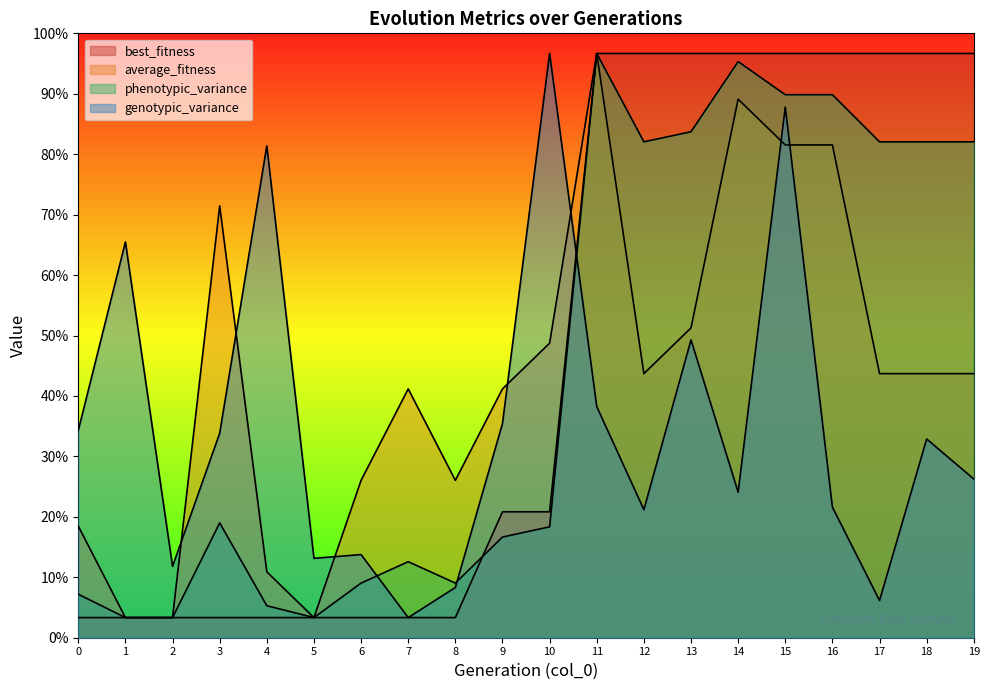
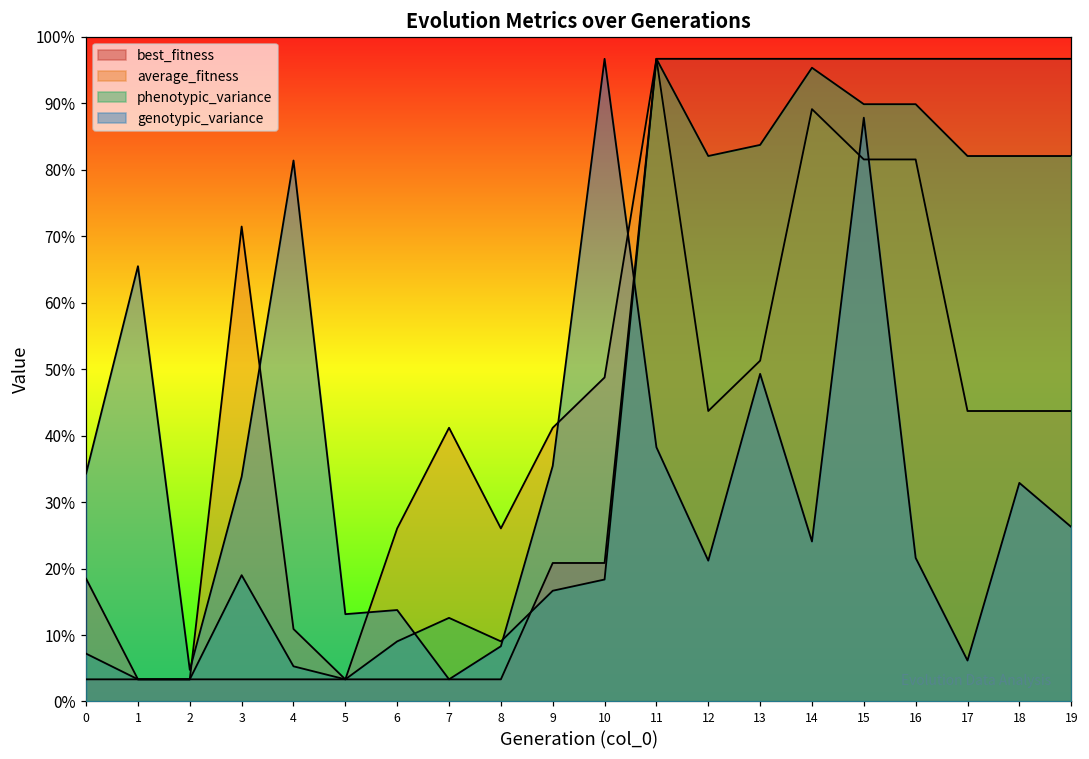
genotypic_variance, 2: 12% -> 5%
